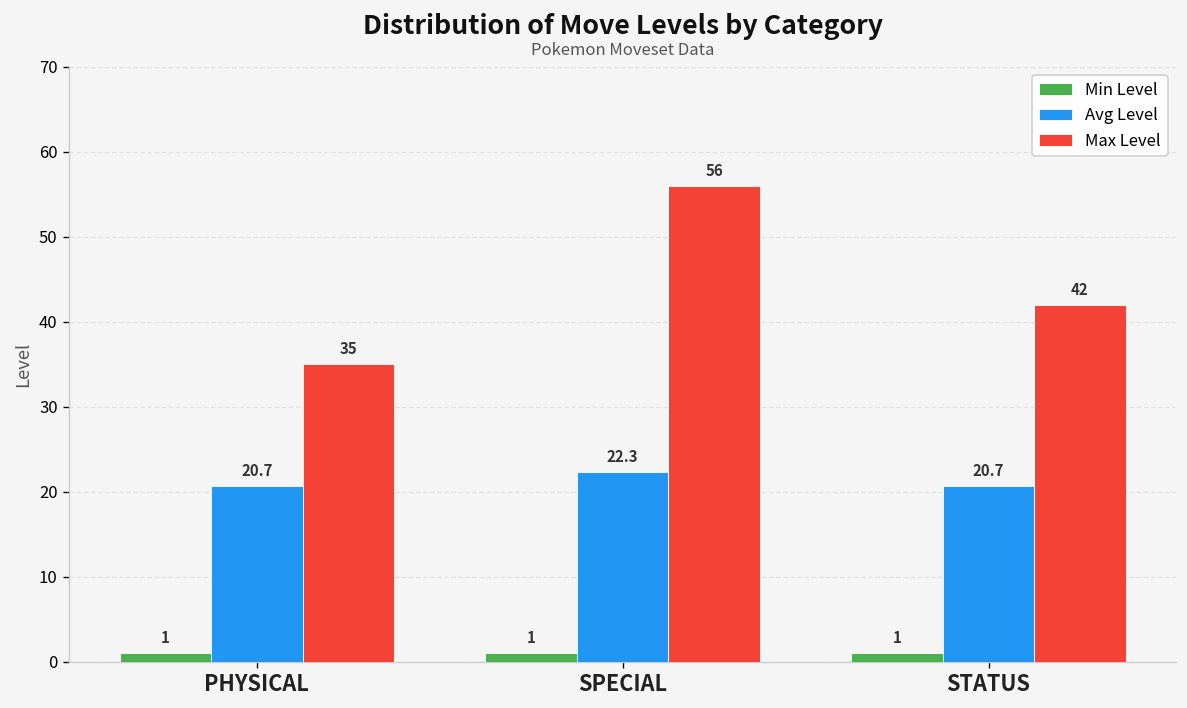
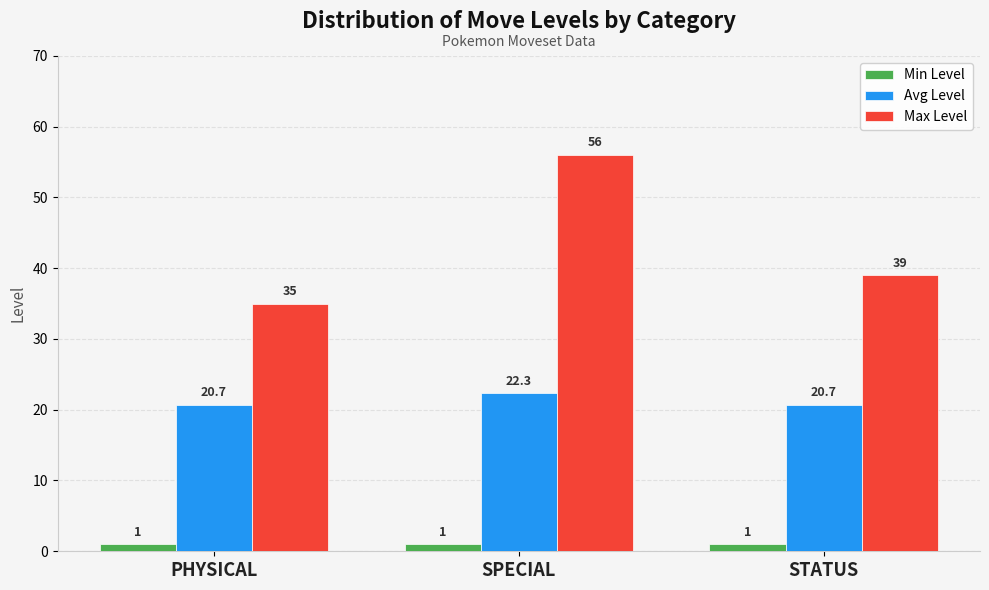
Max Level, STATUS: 42 -> 39
